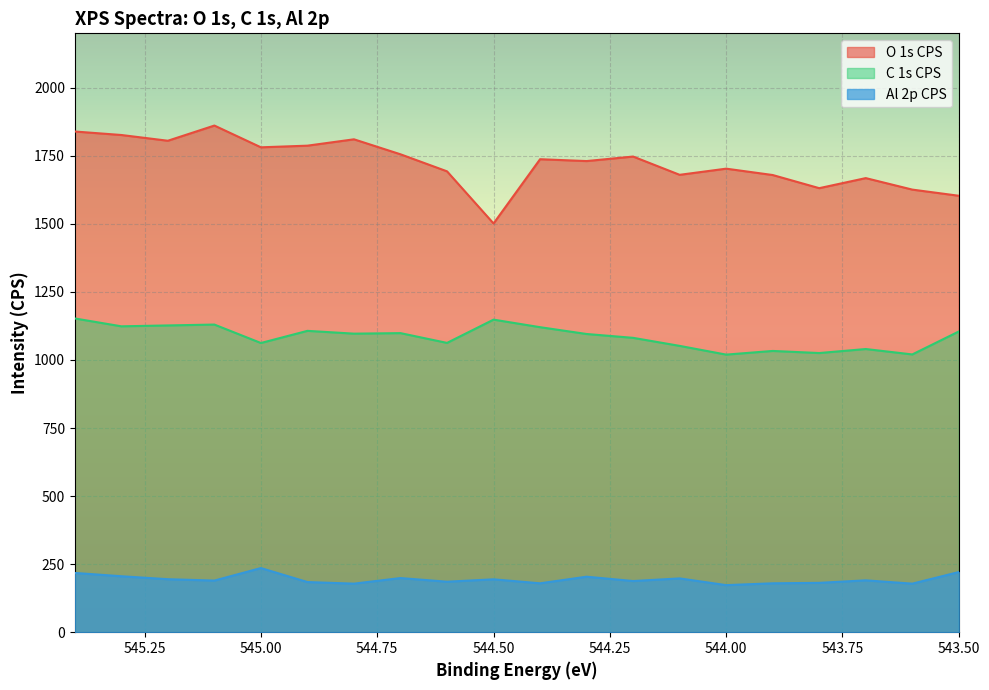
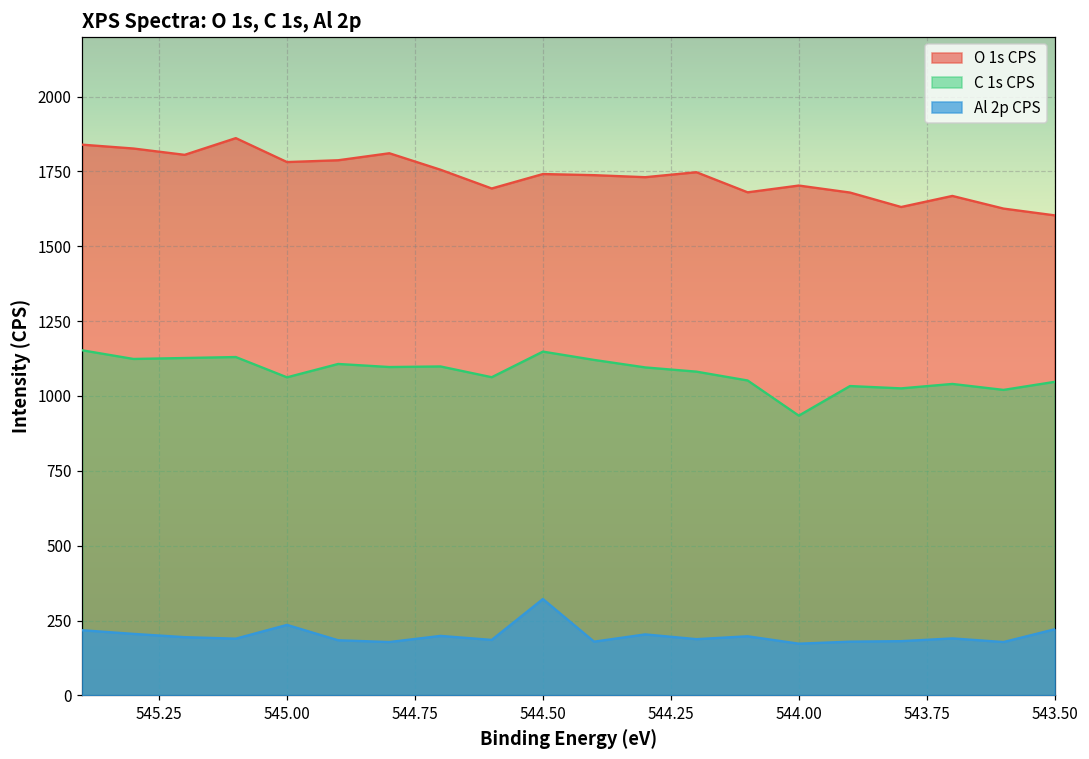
O 1s CPS, 544.50: 1500 -> 1740
Al 2p CPS, 544.50: 190 -> 320
C 1s CPS, 544.00: 1020 -> 930
C 1s CPS, 543.50: 1100 -> 1050
